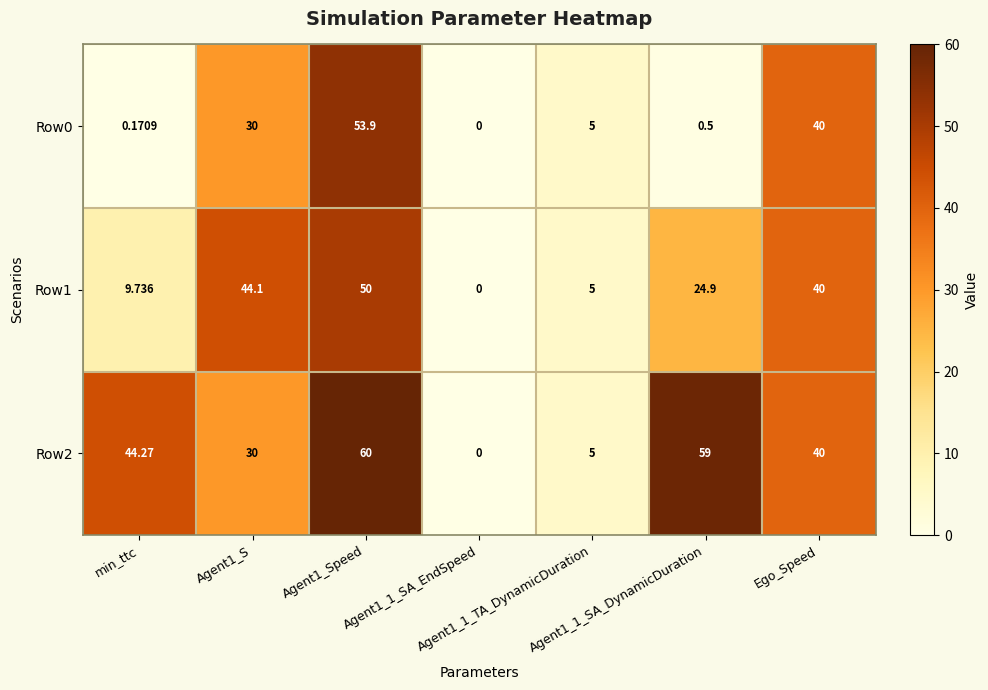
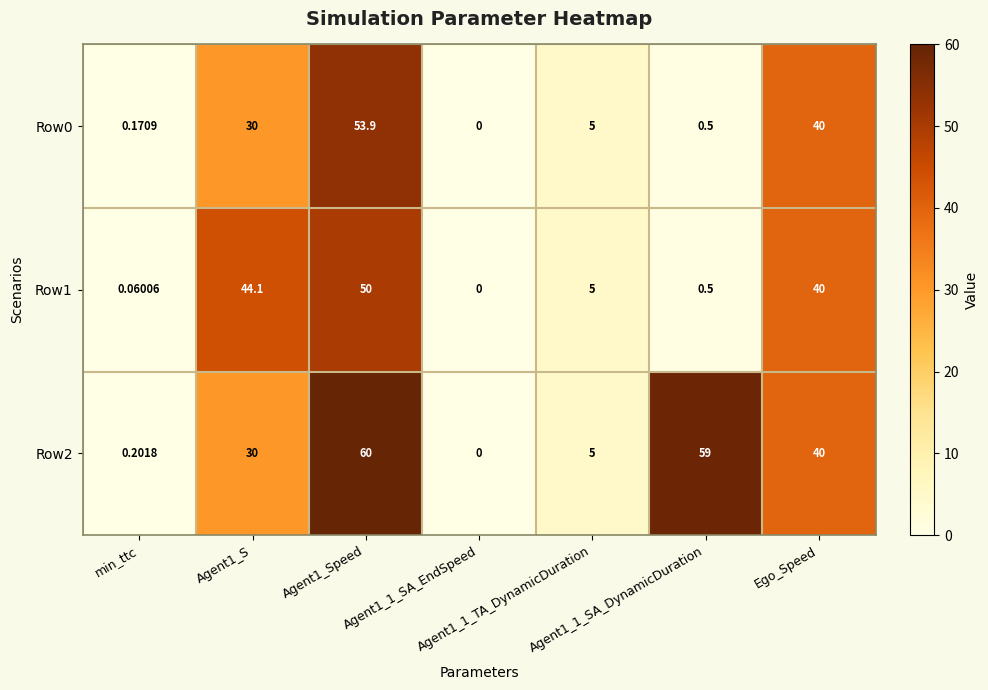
Row1, min_ttc: 9.736 -> 0.06006
Row1, Agent1_1_SA_DynamicDuration: 24.9 -> 0.5
Row2, min_ttc: 44.27 -> 0.2018
